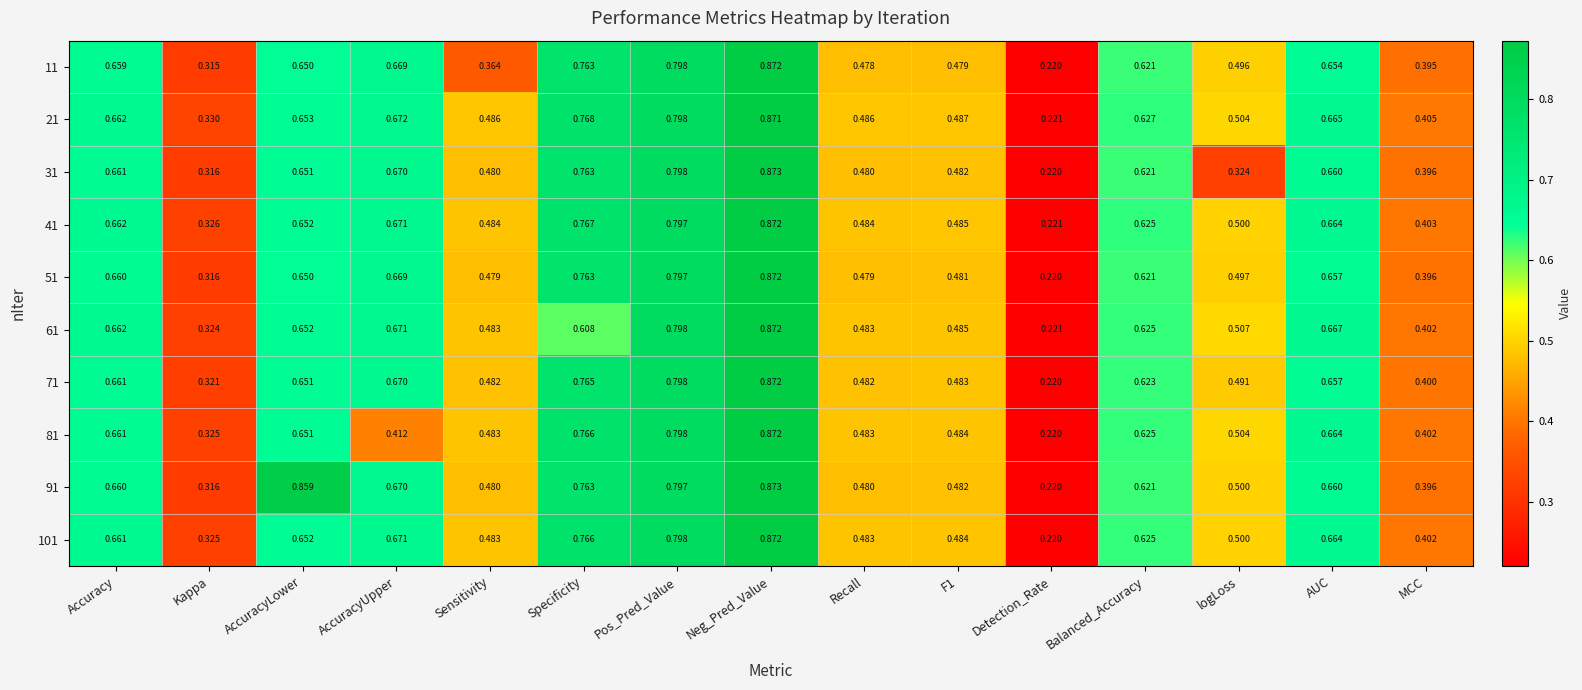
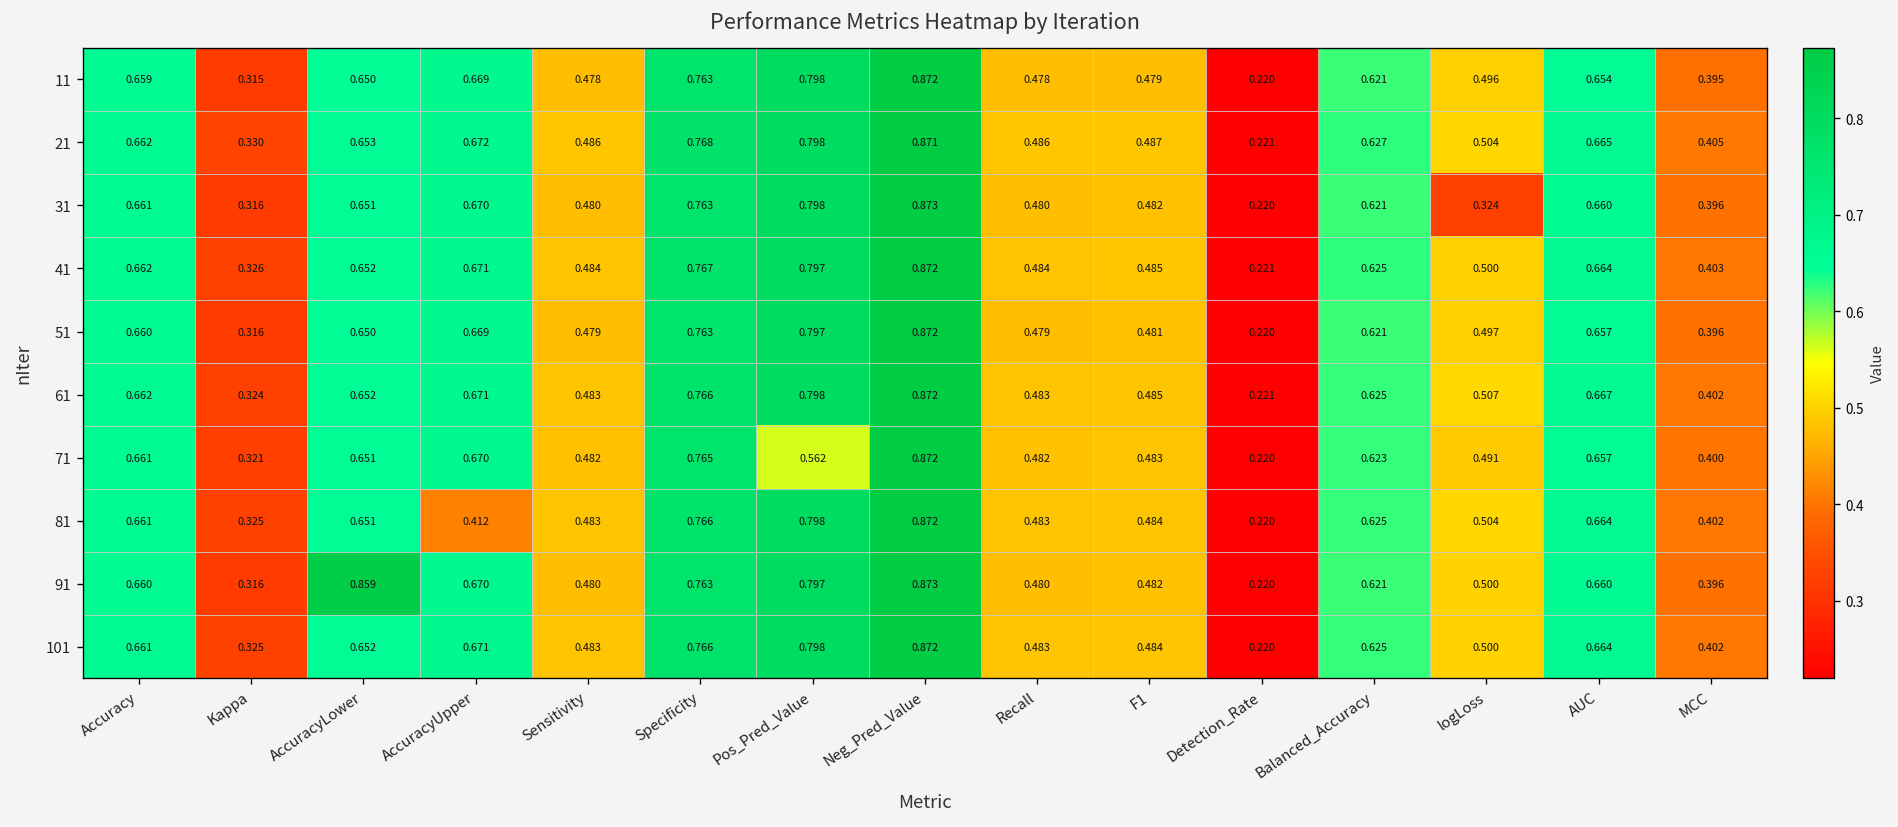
11, Sensitivity: 0.364 -> 0.478
61, Specificity: 0.608 -> 0.766
71, Pos_Pred_Value: 0.798 -> 0.562
